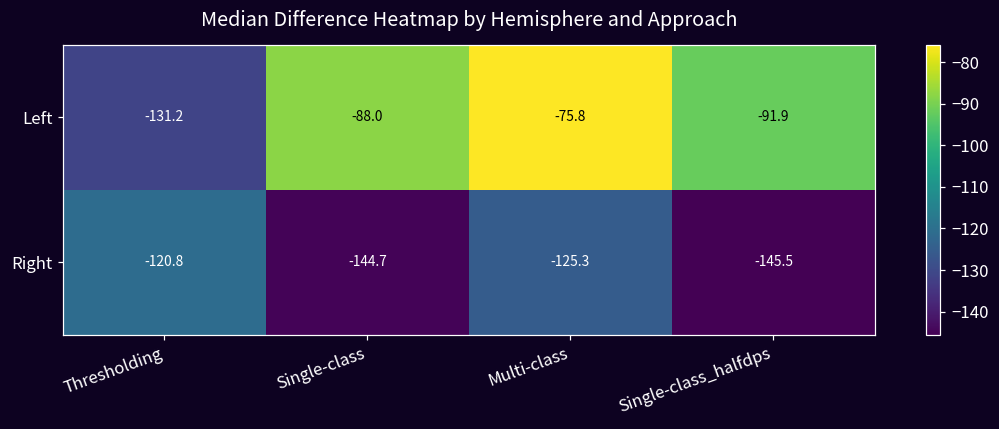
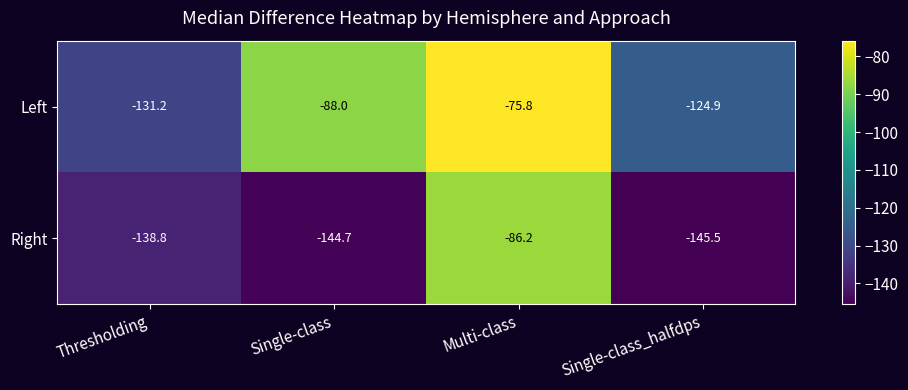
Left, Single-class_halfdps: -91.9 -> -124.9
Right, Thresholding: -120.8 -> -138.8
Right, Multi-class: -125.3 -> -86.2
